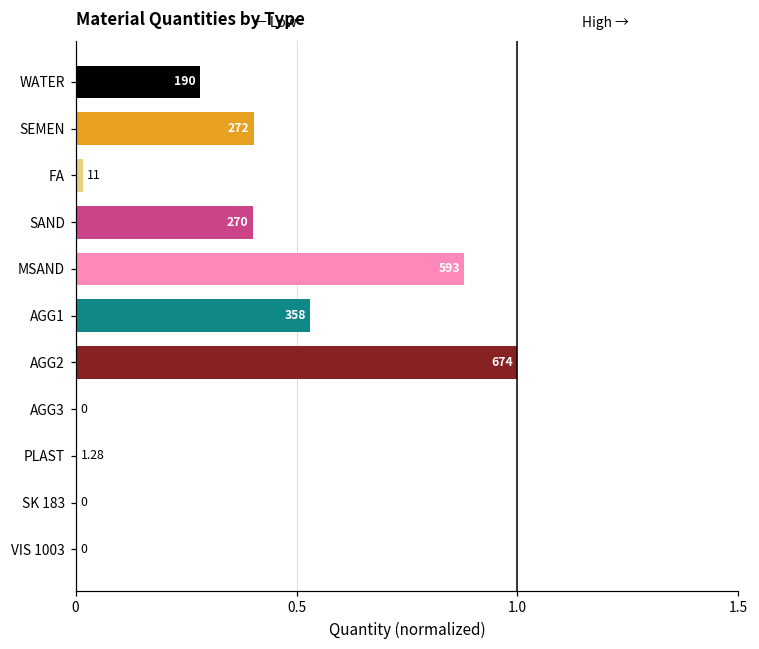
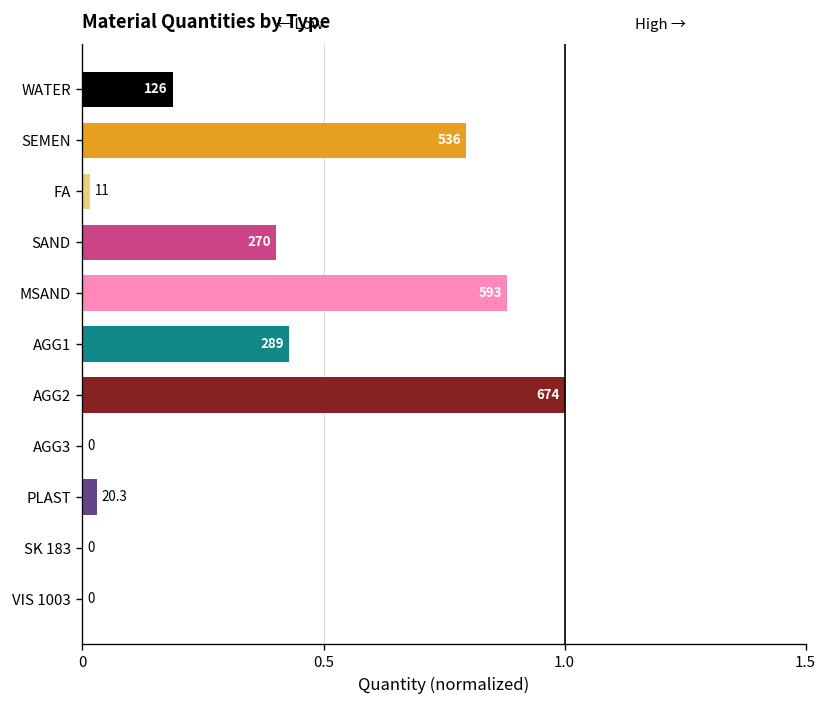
WATER: 190 -> 126
SEMEN: 272 -> 536
AGG1: 358 -> 289
PLAST: 1.28 -> 20.3
